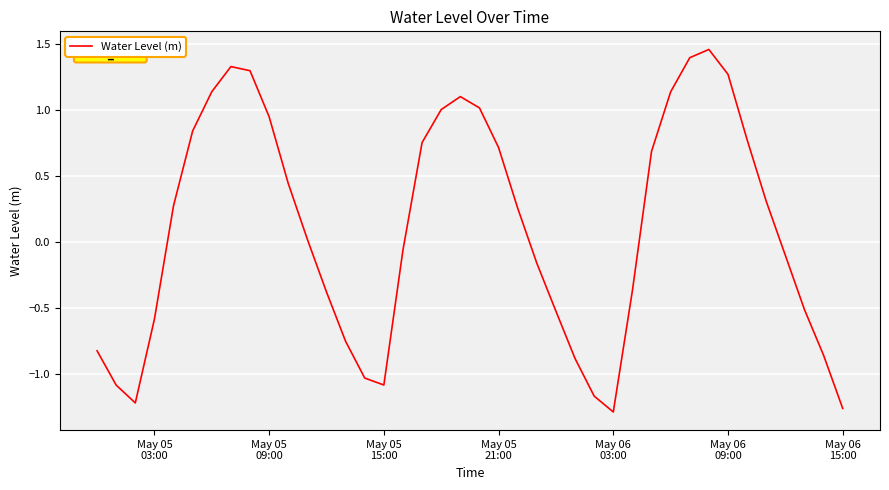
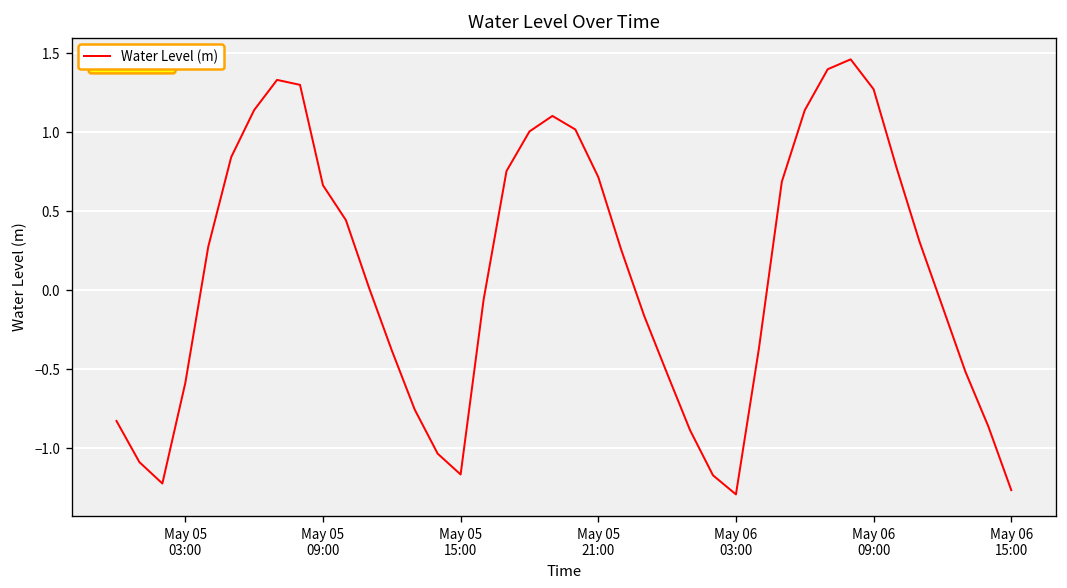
May 05 09:00: 0.95 -> 0.66
May 05 15:00: -1.09 -> -1.16
